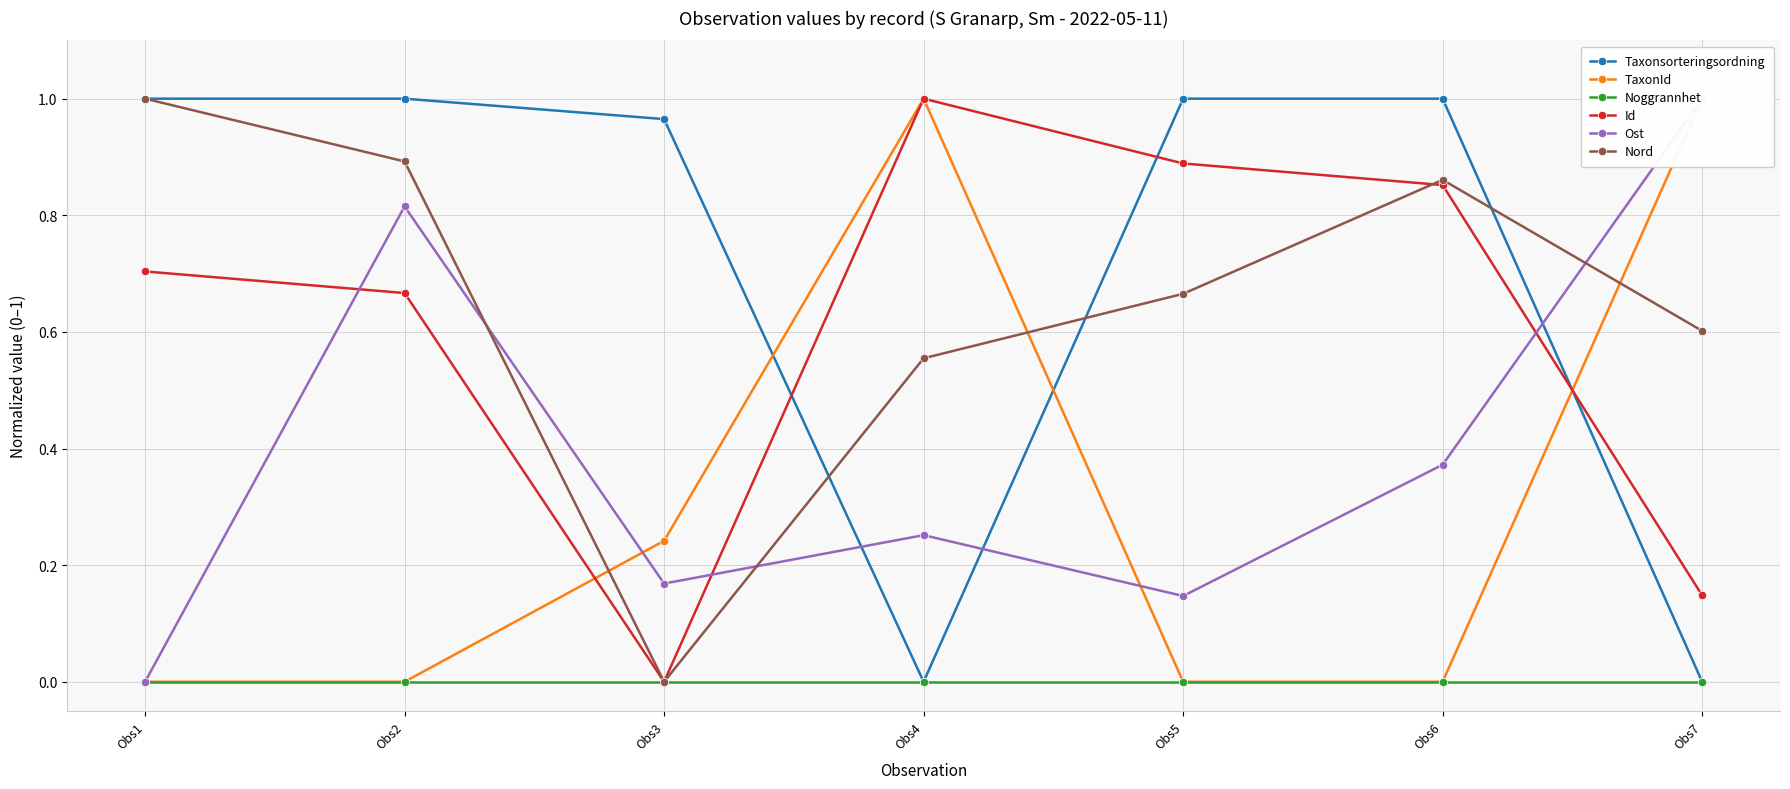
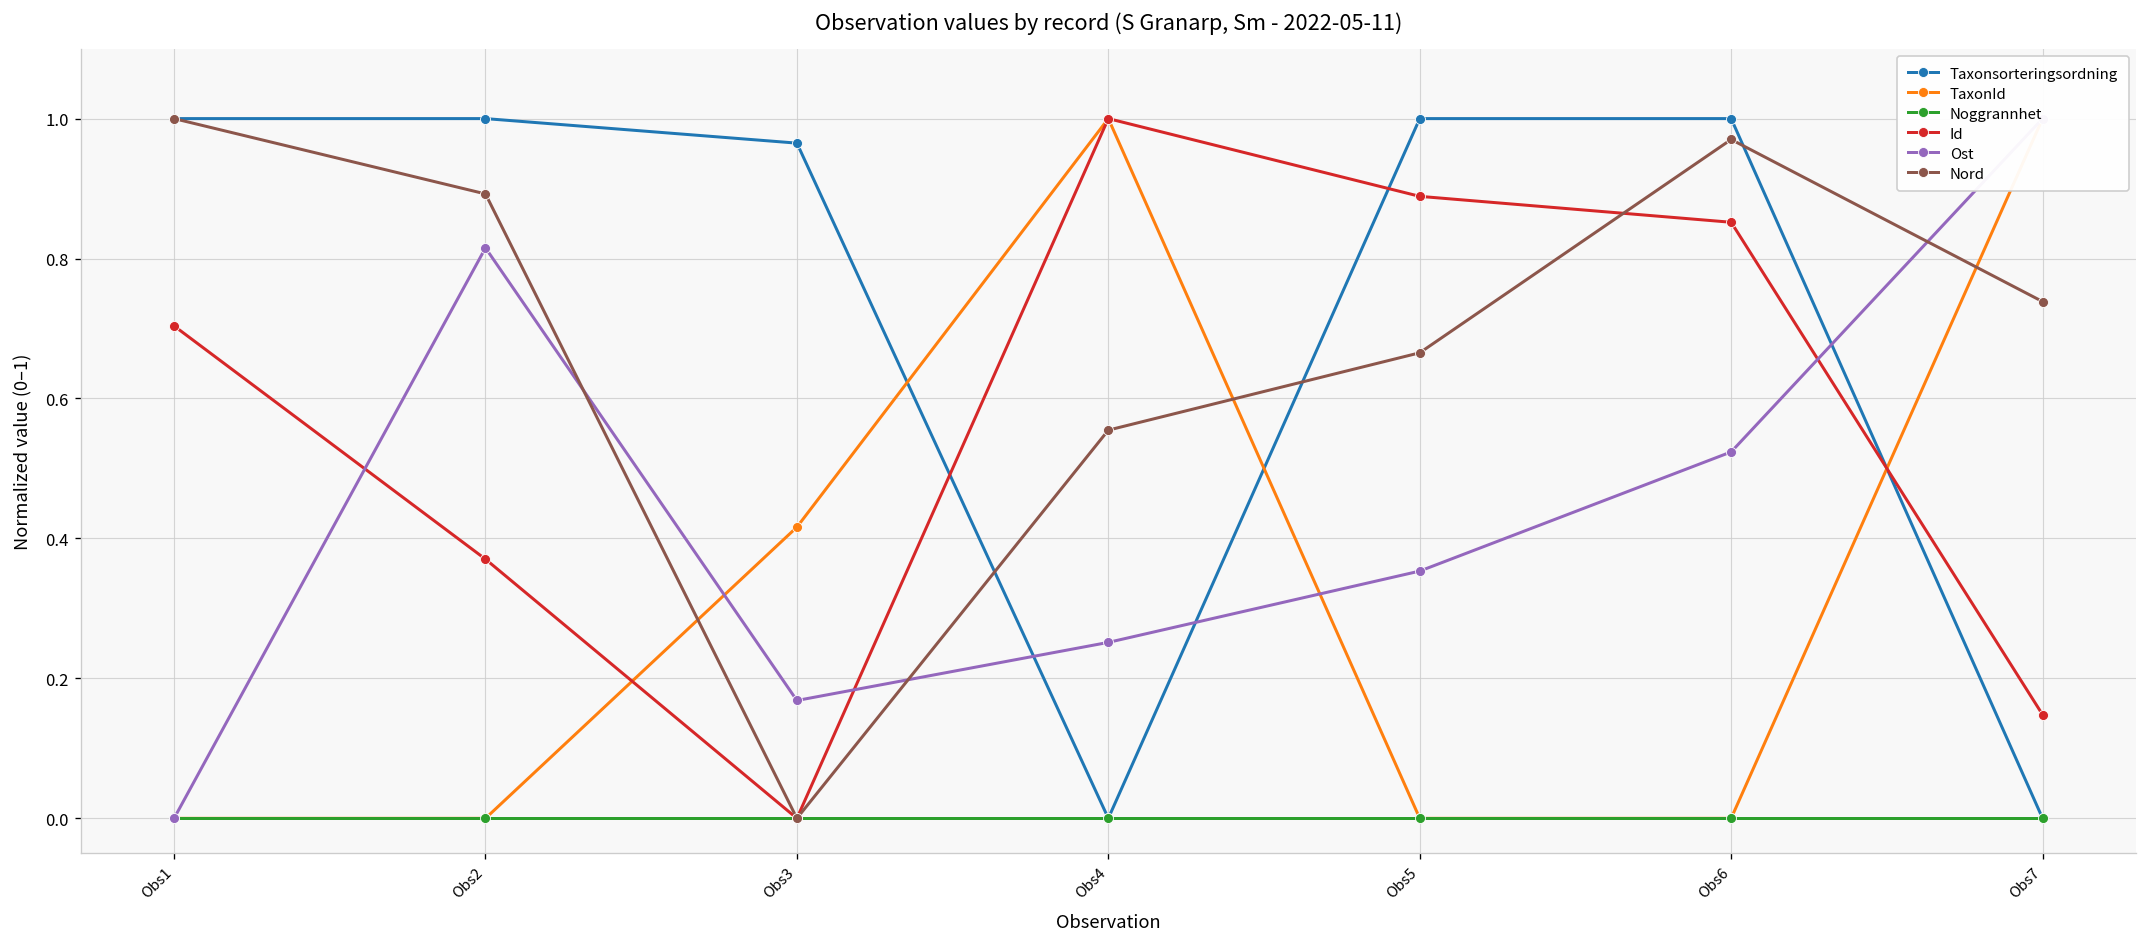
Id, Obs2: 0.67 -> 0.37
TaxonId, Obs3: 0.24 -> 0.42
Ost, Obs5: 0.15 -> 0.35
Ost, Obs6: 0.37 -> 0.52
Nord, Obs6: 0.86 -> 0.97
Nord, Obs7: 0.60 -> 0.74
